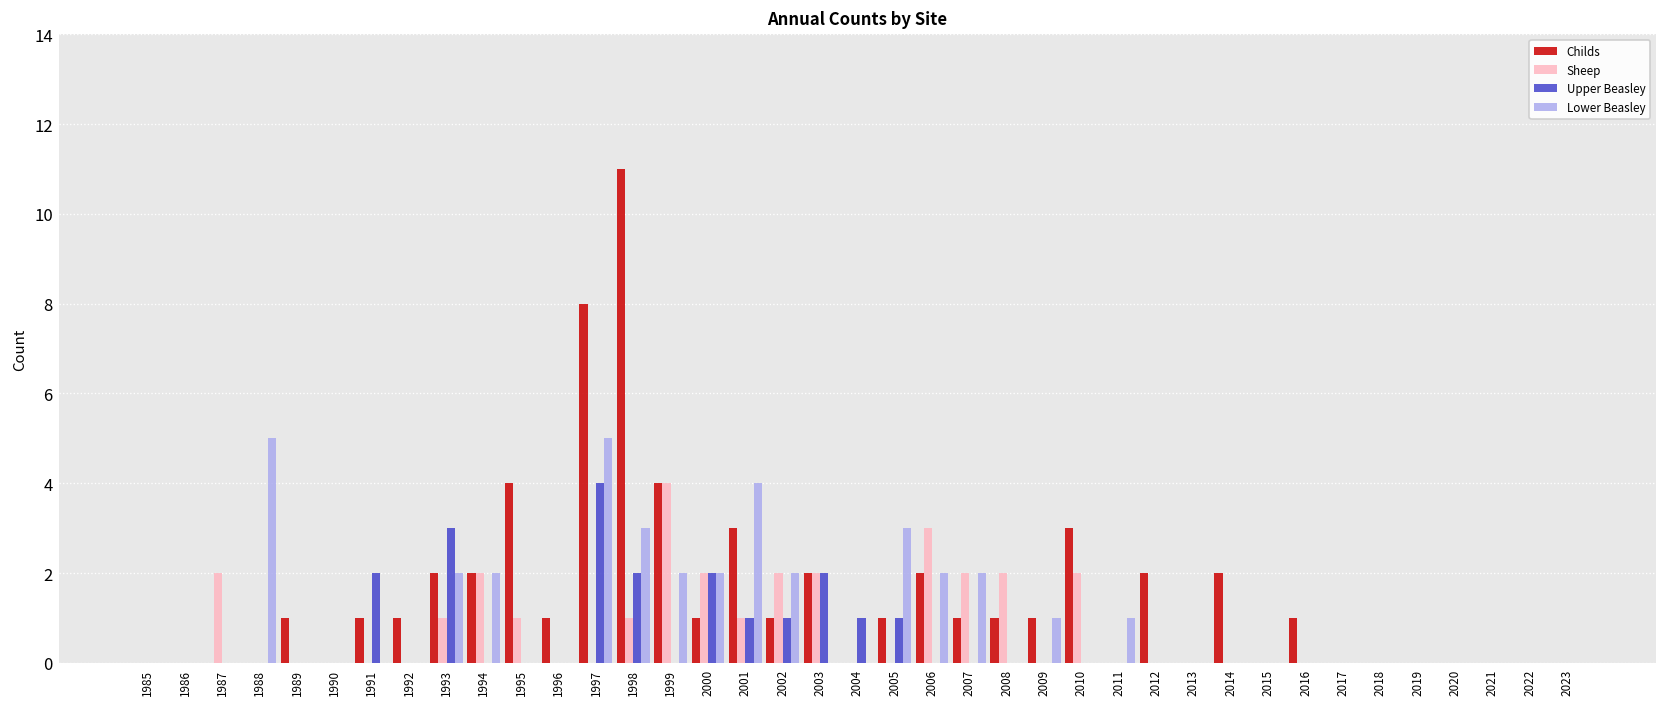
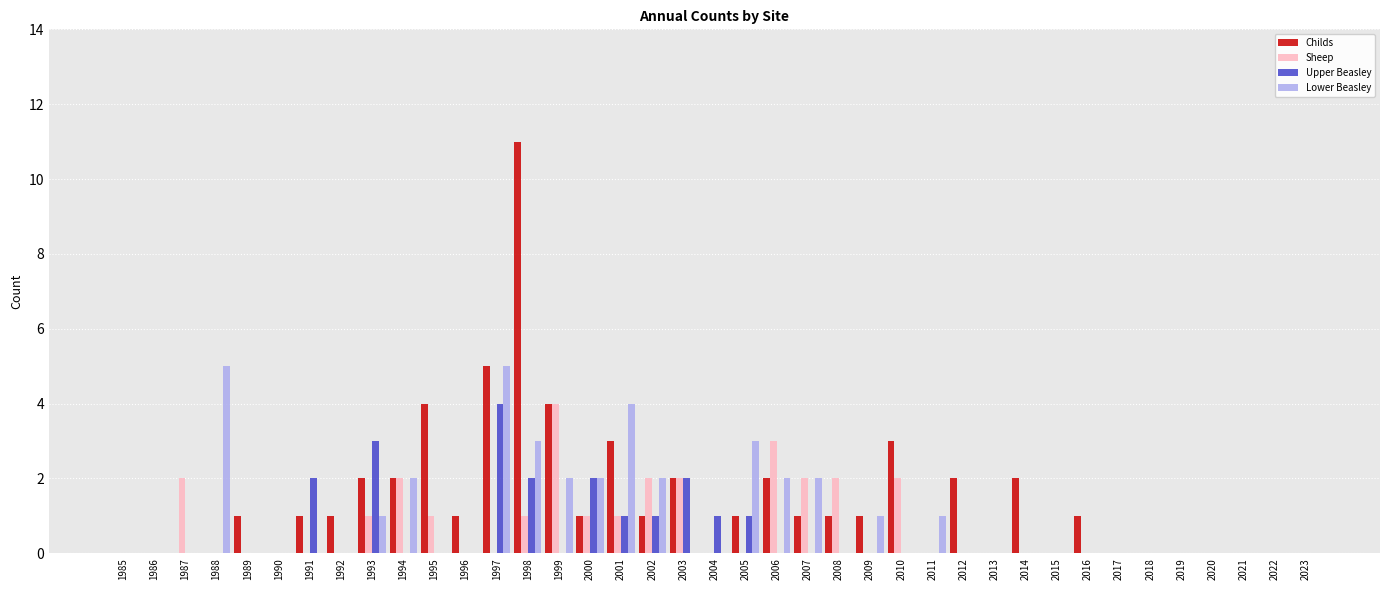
Lower Beasley, 1993: 2 -> 1
Childs, 1997: 8 -> 5
Sheep, 2000: 2 -> 1
